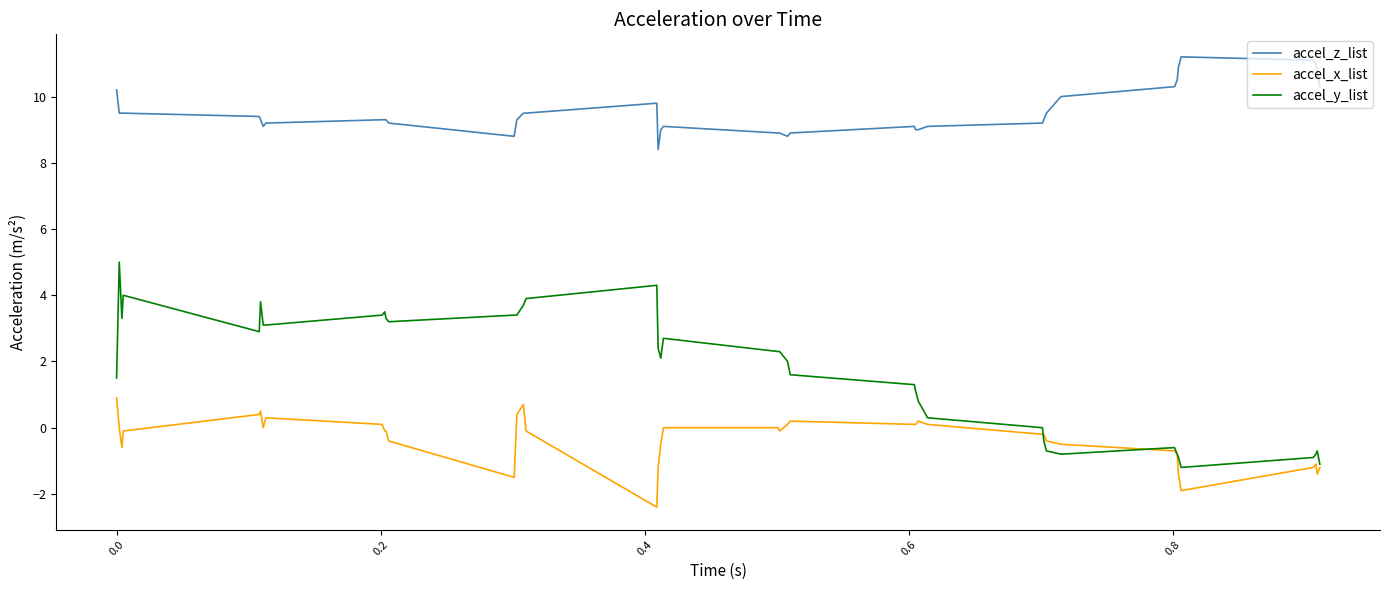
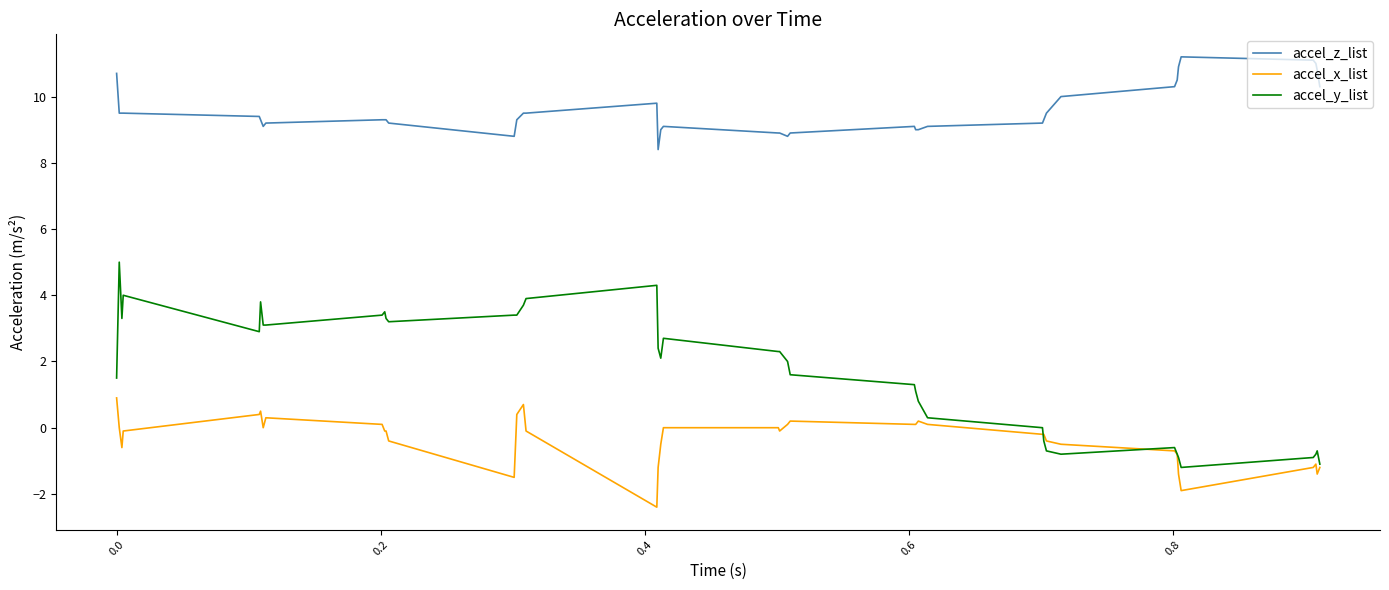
accel_z_list, 0.0: 10.2 -> 10.7
